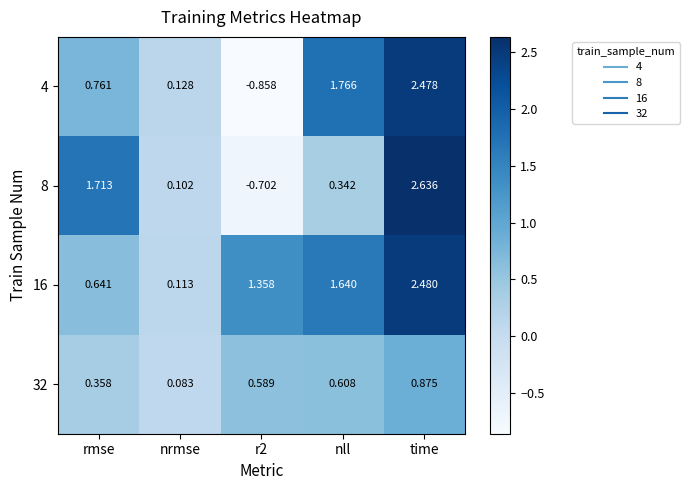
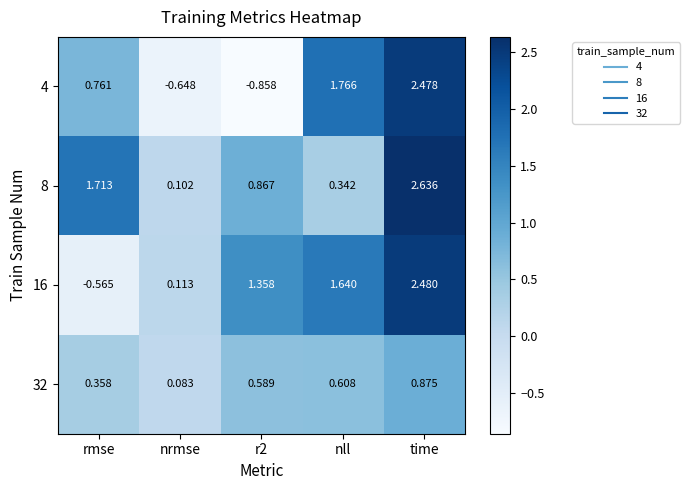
4, nrmse: 0.128 -> -0.648
8, r2: -0.702 -> 0.867
16, rmse: 0.641 -> -0.565
